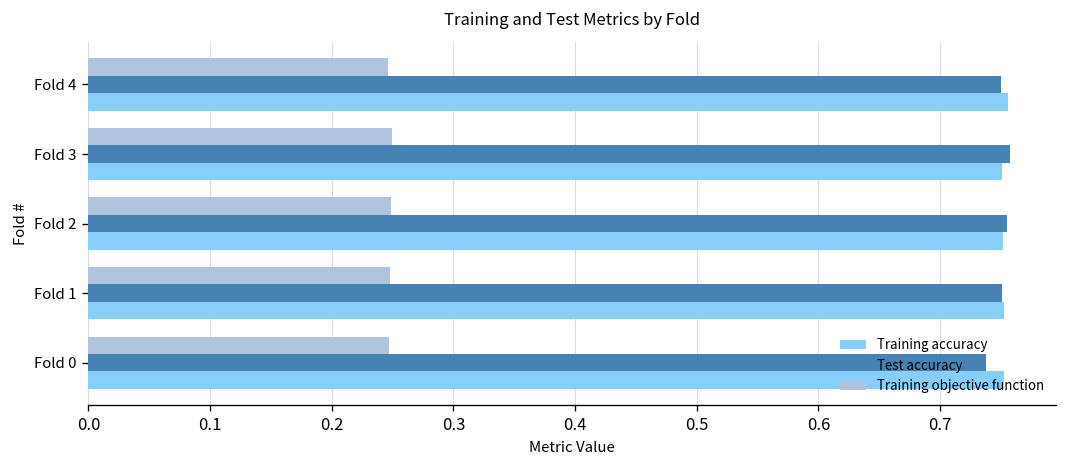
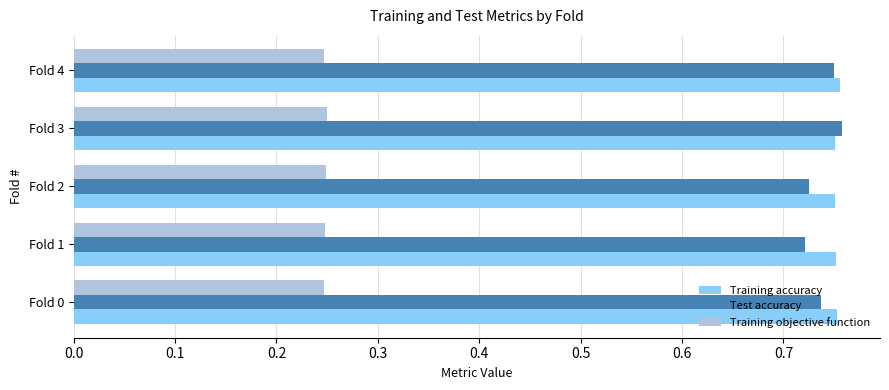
Test accuracy, Fold 2: 0.755 -> 0.726
Test accuracy, Fold 1: 0.751 -> 0.721
